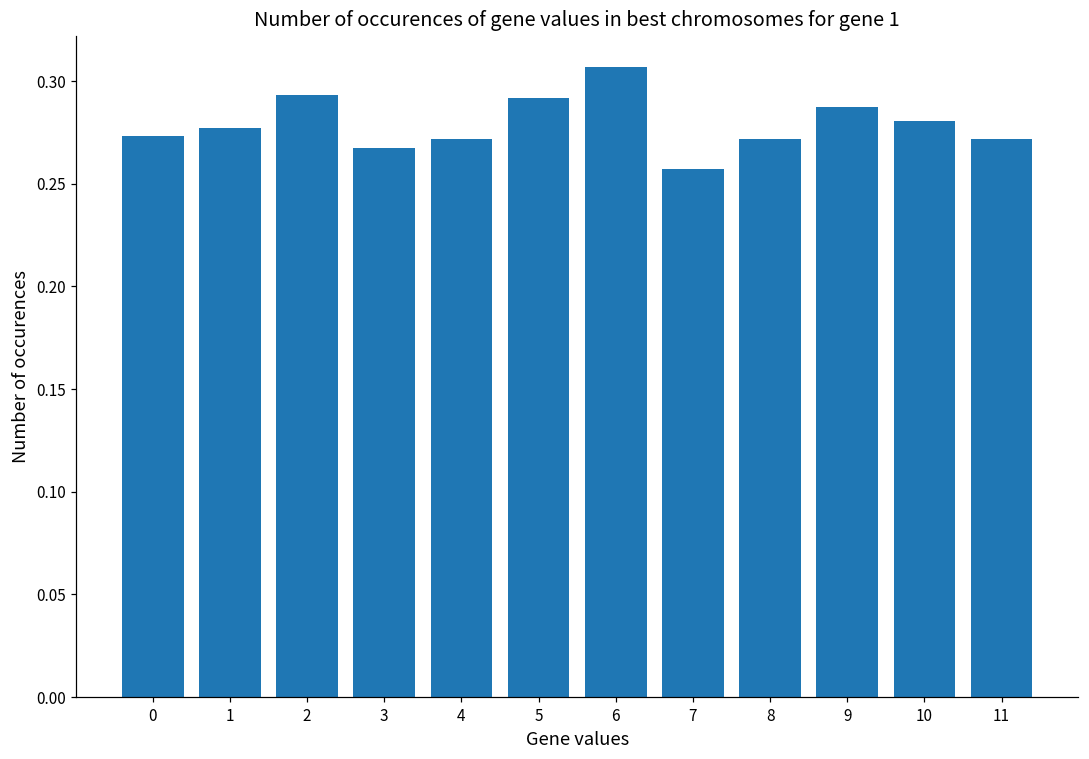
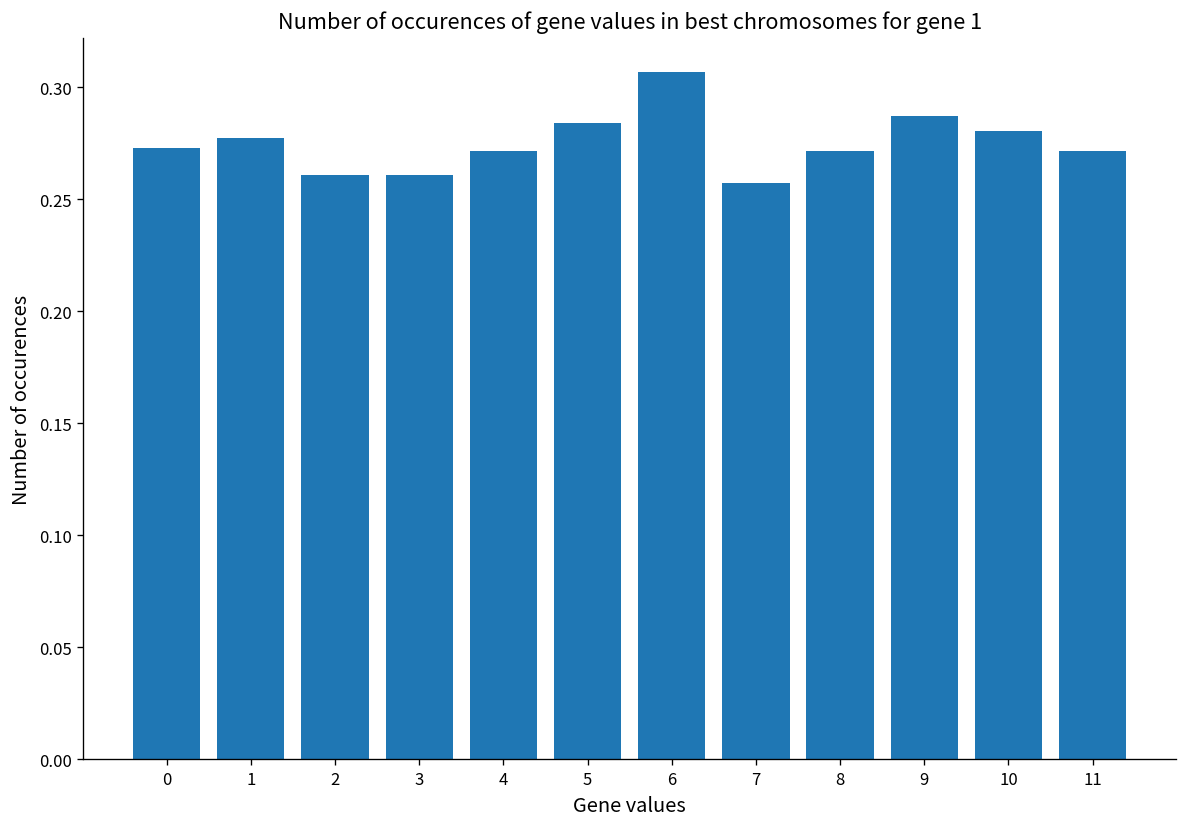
2: 0.293 -> 0.261
3: 0.268 -> 0.261
5: 0.292 -> 0.284
